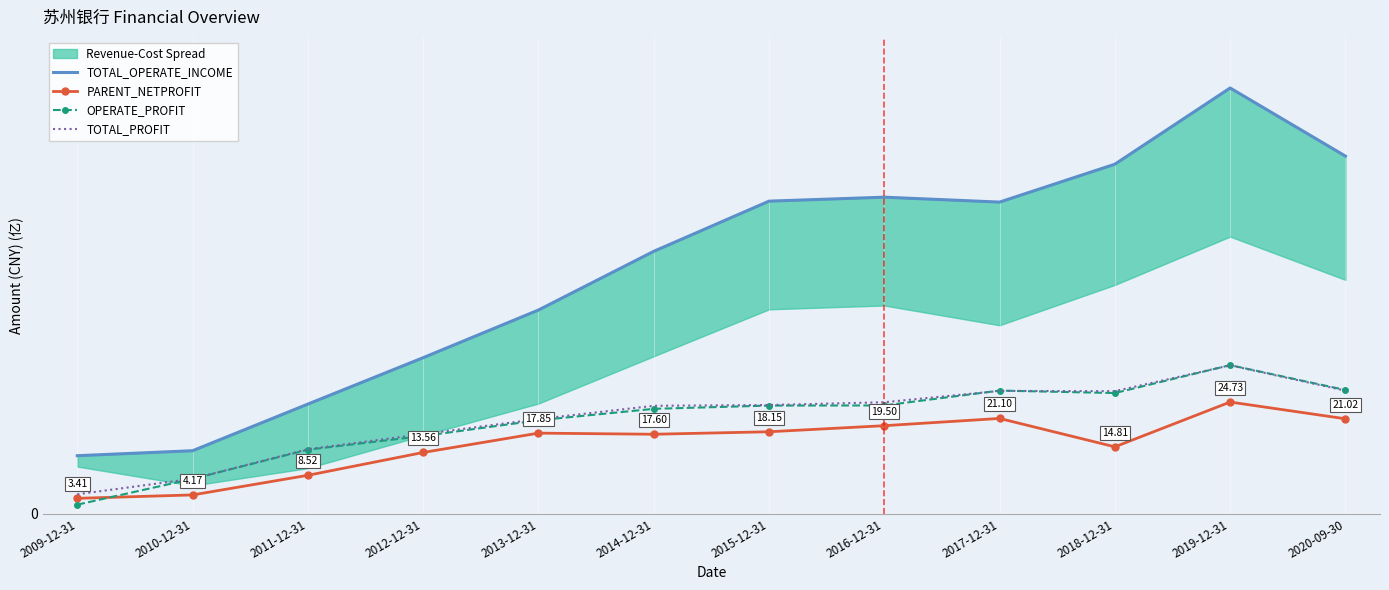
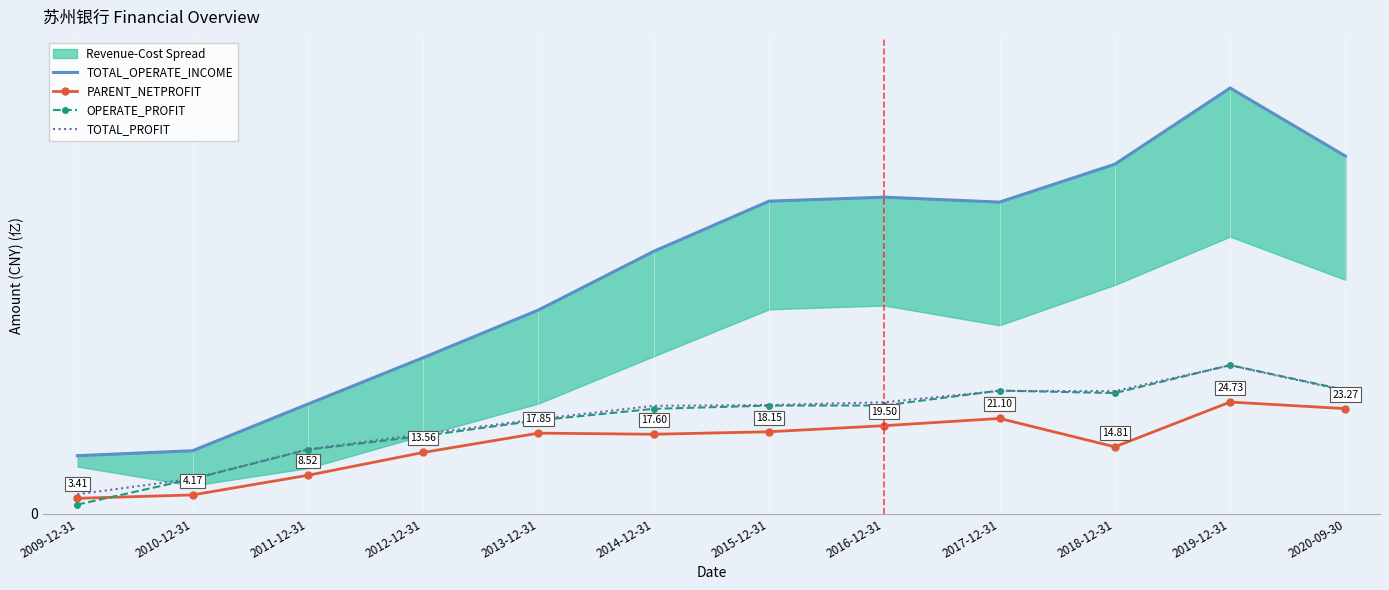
PARENT_NETPROFIT, 2020-09-30: 21.02 -> 23.27
